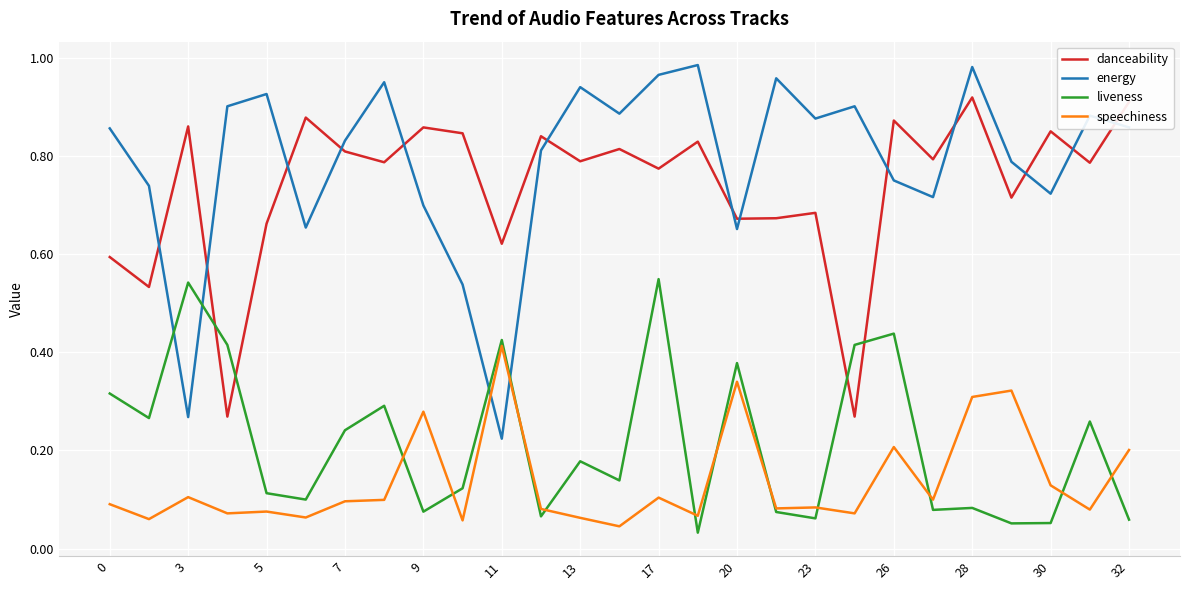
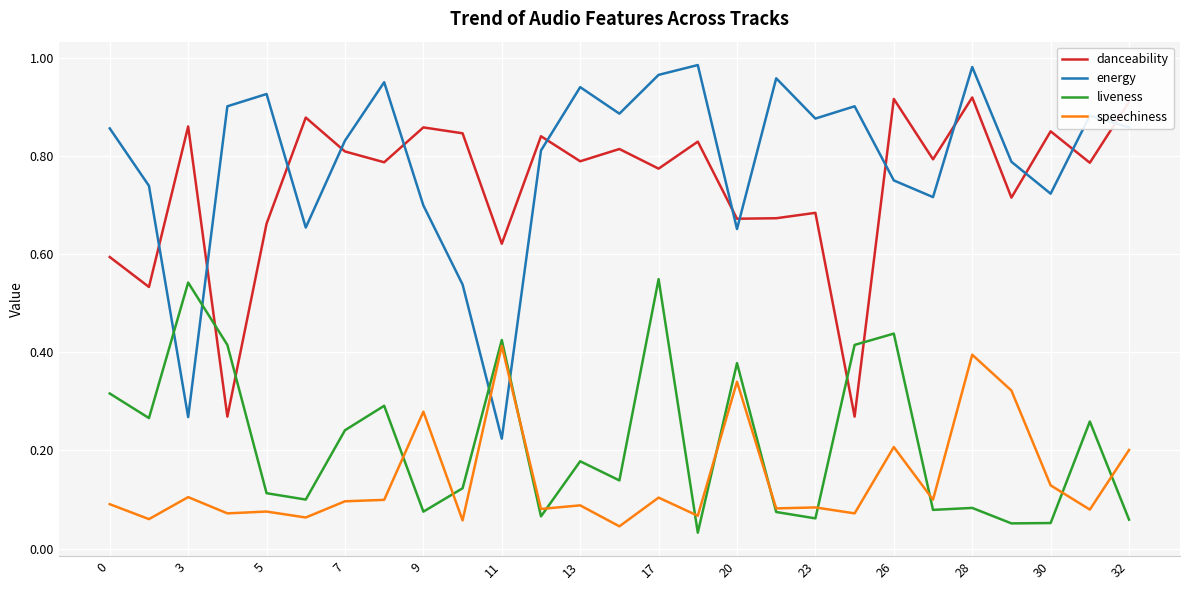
speechiness, 13: 0.06 -> 0.09
danceability, 26: 0.87 -> 0.92
speechiness, 28: 0.31 -> 0.40
